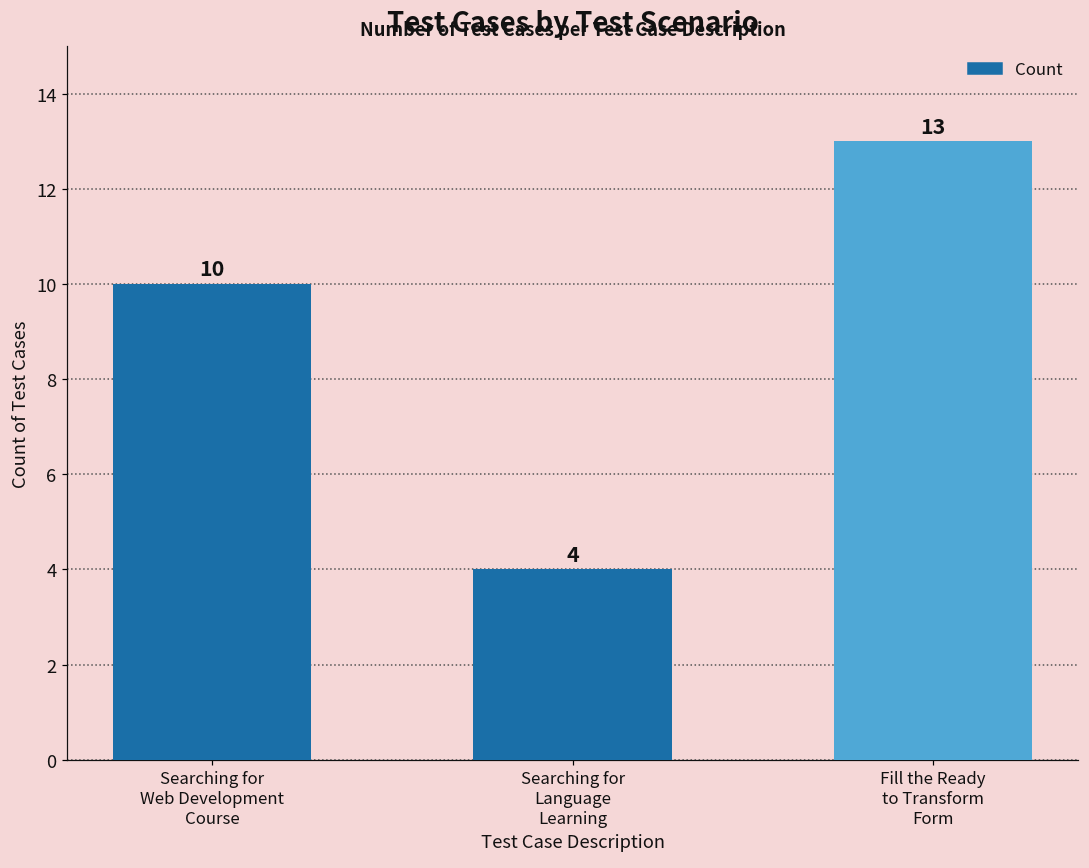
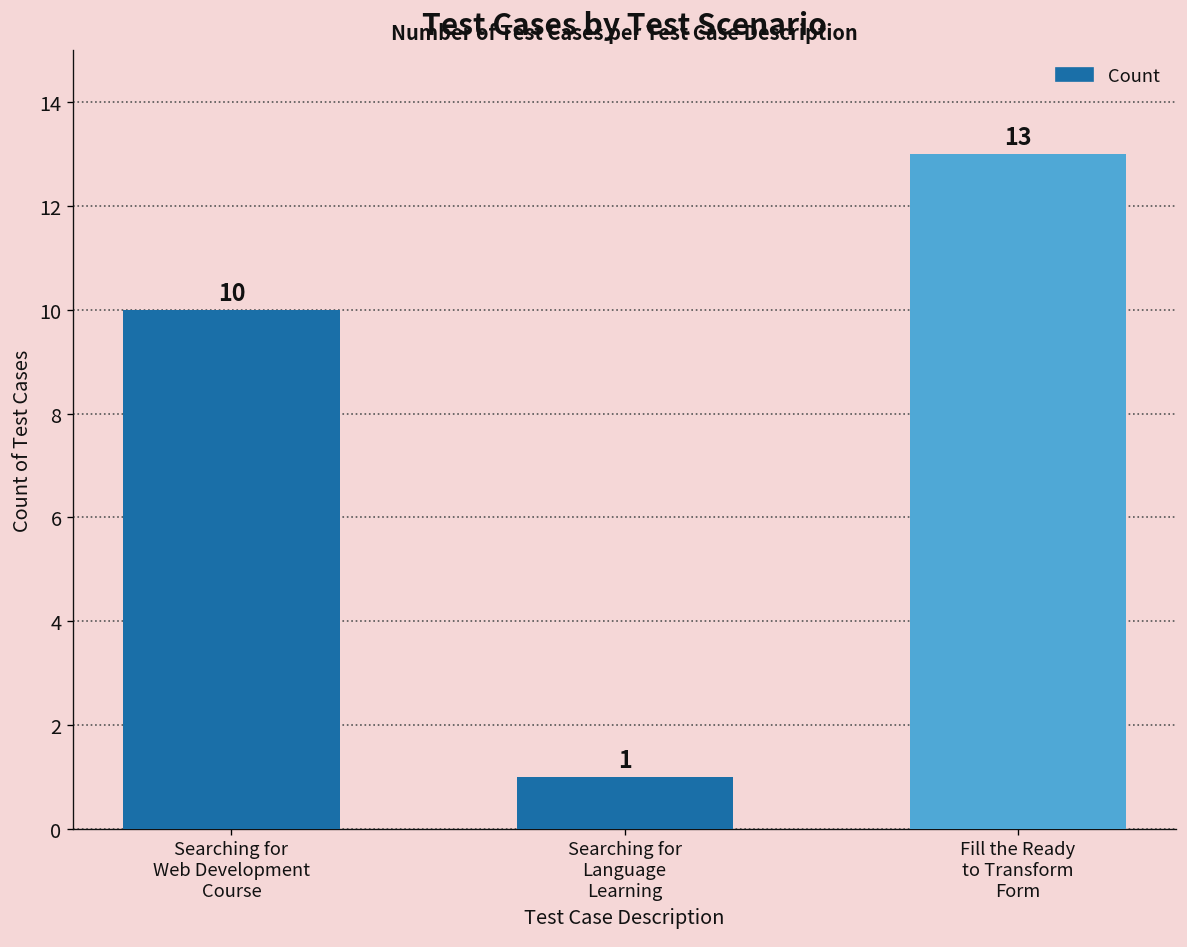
Searching for Language Learning: 4 -> 1
